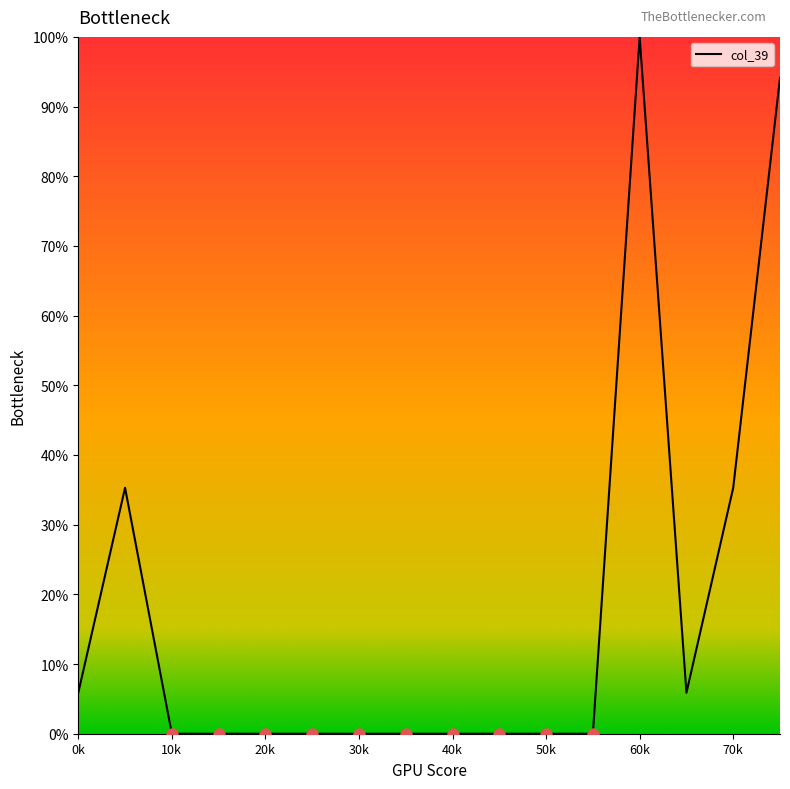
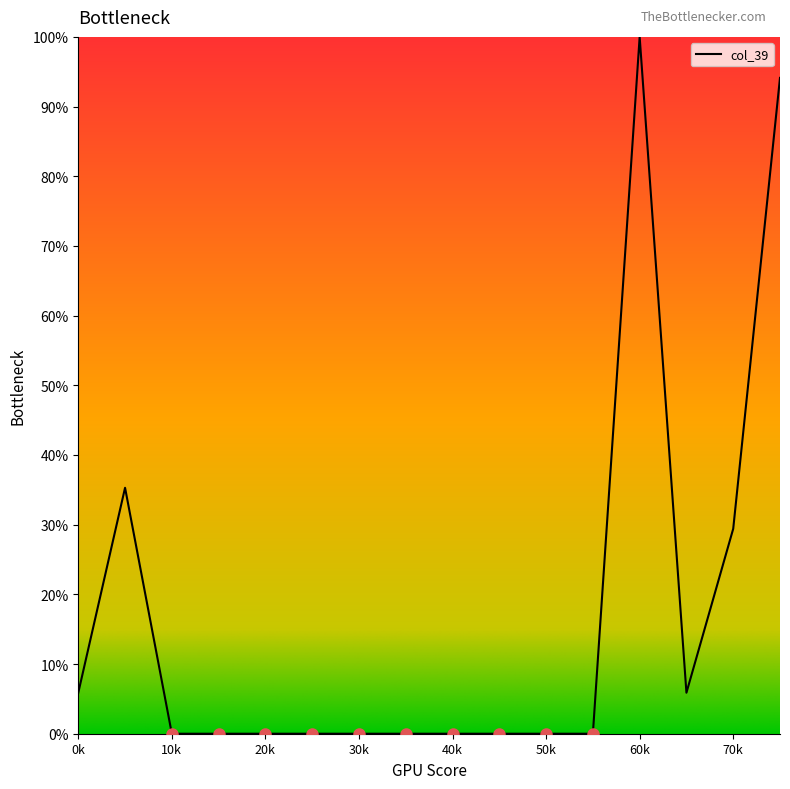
col_39, 70k: 35% -> 29%
